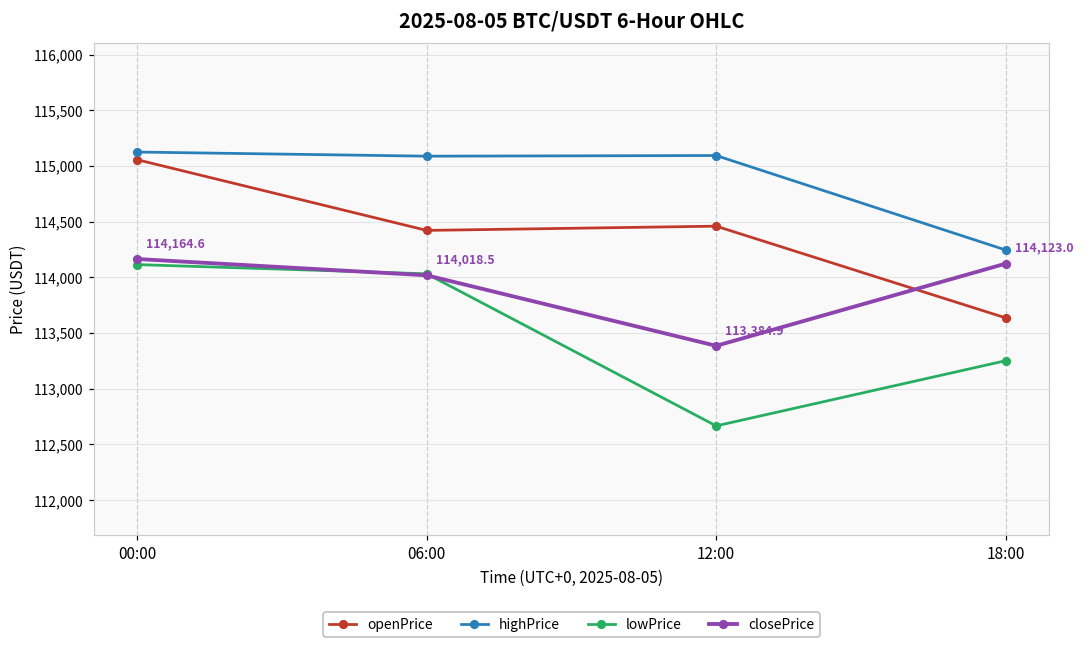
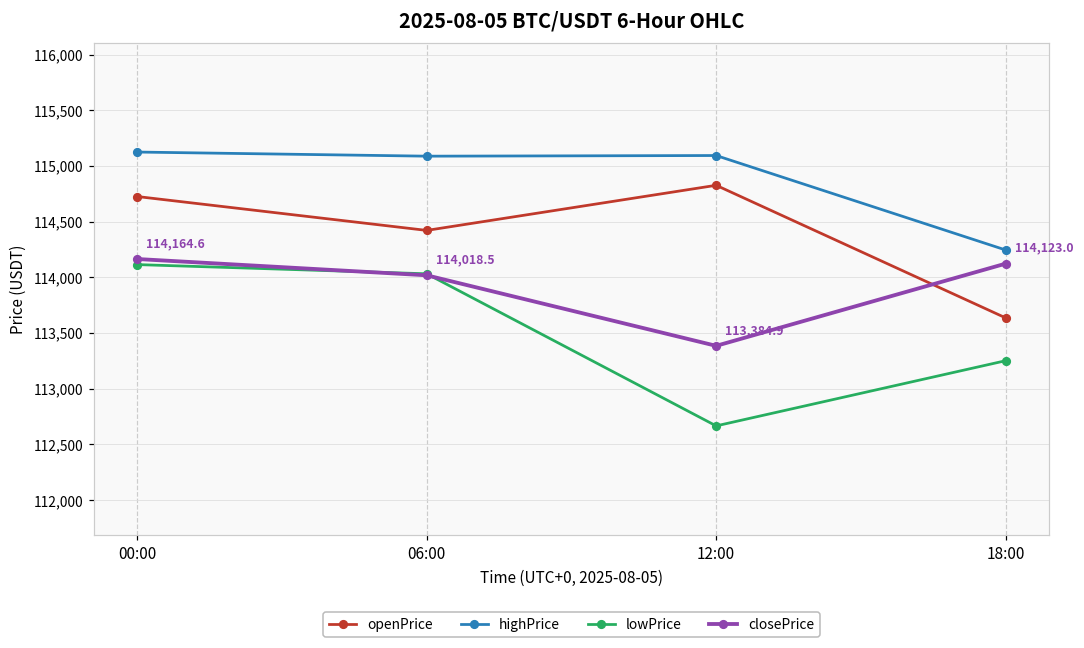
openPrice, 00:00: 115,060 -> 114,730
openPrice, 12:00: 114,460 -> 114,830
